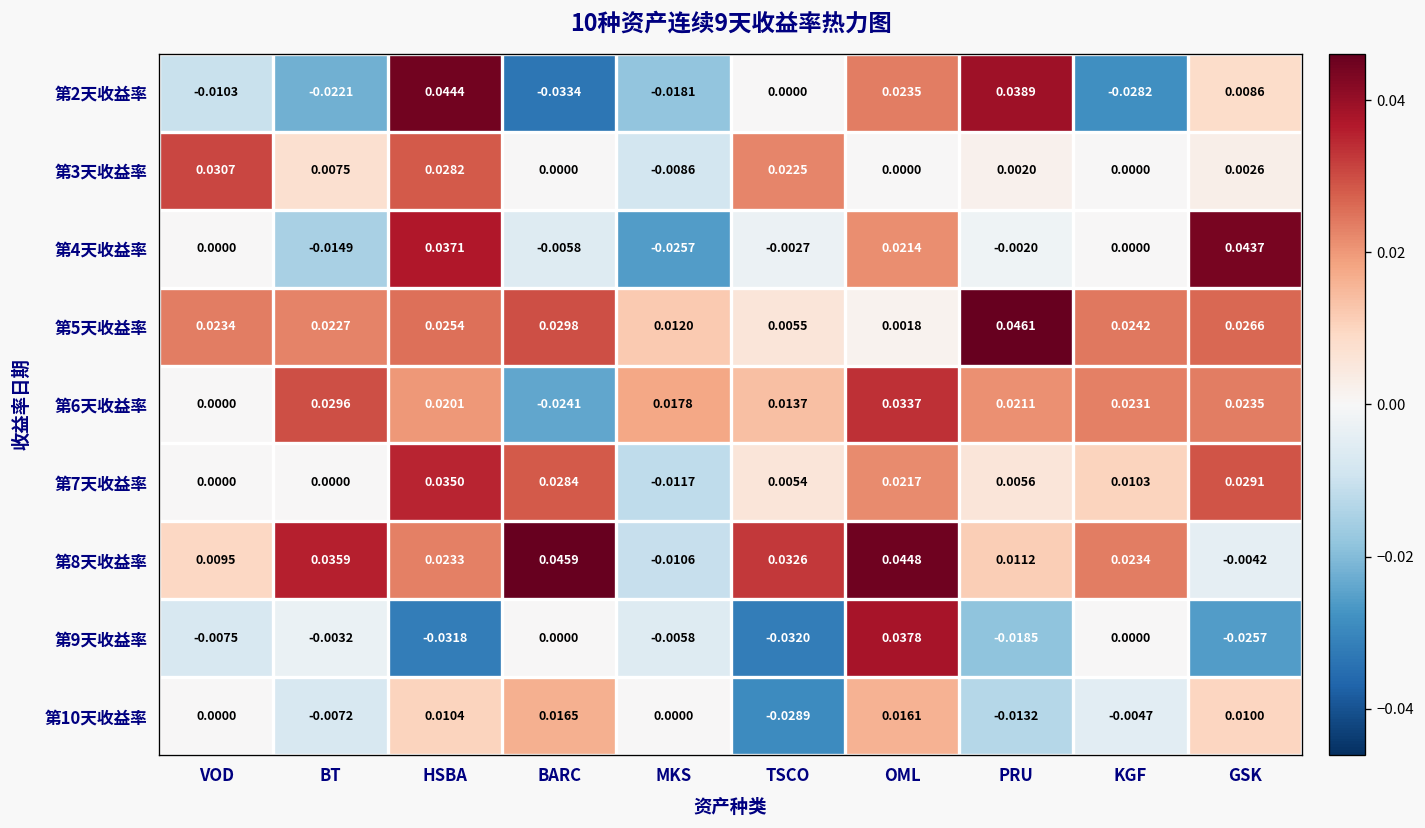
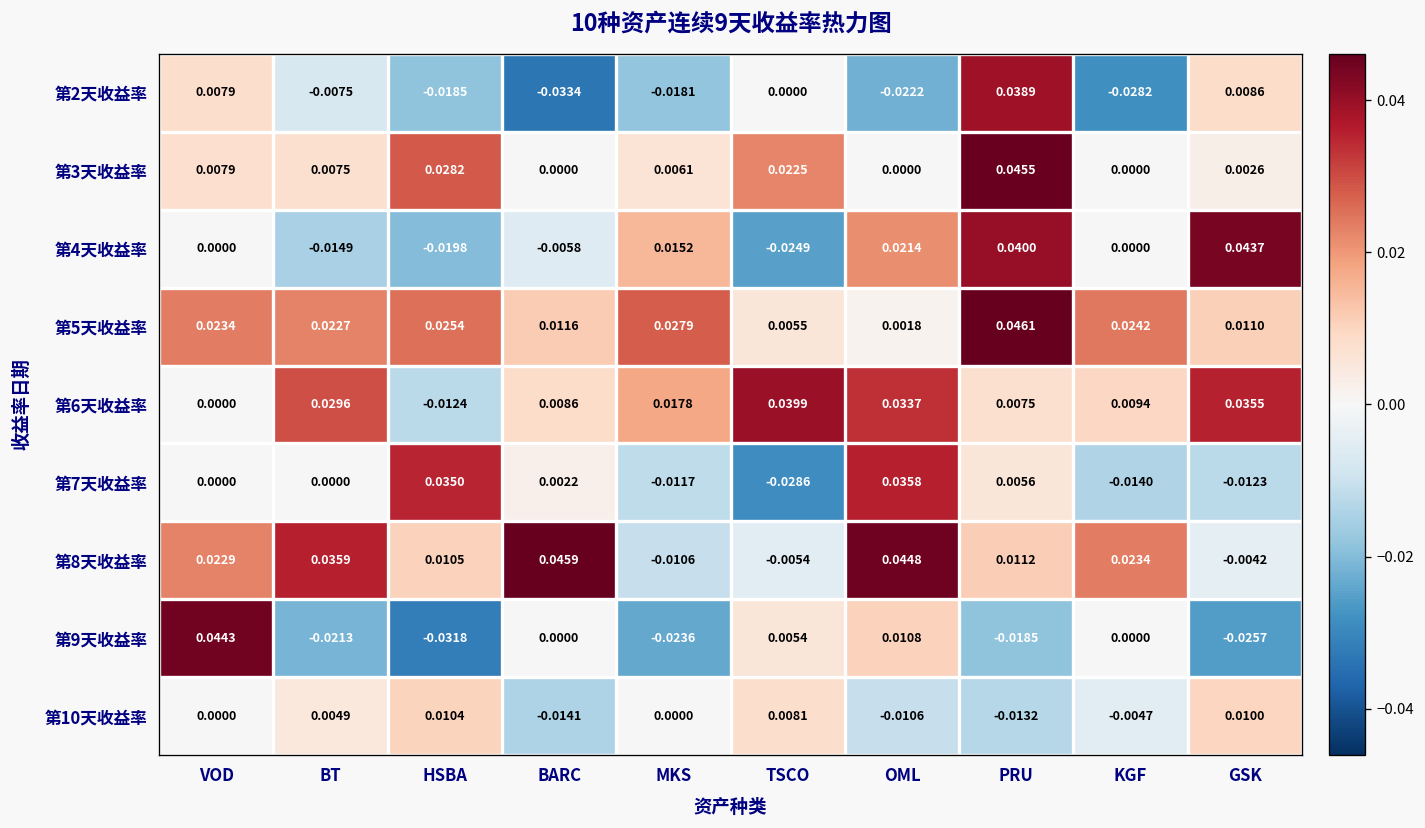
第2天收益率, VOD: -0.0103 -> 0.0079
第2天收益率, BT: -0.0221 -> -0.0075
第2天收益率, HSBA: 0.0444 -> -0.0185
第2天收益率, OML: 0.0235 -> -0.0222
第3天收益率, VOD: 0.0307 -> 0.0079
第3天收益率, MKS: -0.0086 -> 0.0061
第3天收益率, PRU: 0.0020 -> 0.0455
第4天收益率, HSBA: 0.0371 -> -0.0198
第4天收益率, MKS: -0.0257 -> 0.0152
第4天收益率, TSCO: -0.0027 -> -0.0249
第4天收益率, PRU: -0.0020 -> 0.0400
第5天收益率, BARC: 0.0298 -> 0.0116
第5天收益率, MKS: 0.0120 -> 0.0279
第5天收益率, GSK: 0.0266 -> 0.0110
第6天收益率, HSBA: 0.0201 -> -0.0124
第6天收益率, BARC: -0.0241 -> 0.0086
第6天收益率, TSCO: 0.0137 -> 0.0399
第6天收益率, PRU: 0.0211 -> 0.0075
第6天收益率, KGF: 0.0231 -> 0.0094
第6天收益率, GSK: 0.0235 -> 0.0355
第7天收益率, BARC: 0.0284 -> 0.0022
第7天收益率, TSCO: 0.0054 -> -0.0286
第7天收益率, OML: 0.0217 -> 0.0358
第7天收益率, KGF: 0.0103 -> -0.0140
第7天收益率, GSK: 0.0291 -> -0.0123
第8天收益率, VOD: 0.0095 -> 0.0229
第8天收益率, HSBA: 0.0233 -> 0.0105
第8天收益率, TSCO: 0.0326 -> -0.0054
第9天收益率, VOD: -0.0075 -> 0.0443
第9天收益率, BT: -0.0032 -> -0.0213
第9天收益率, MKS: -0.0058 -> -0.0236
第9天收益率, TSCO: -0.0320 -> 0.0054
第9天收益率, OML: 0.0378 -> 0.0108
第10天收益率, BT: -0.0072 -> 0.0049
第10天收益率, BARC: 0.0165 -> -0.0141
第10天收益率, TSCO: -0.0289 -> 0.0081
第10天收益率, OML: 0.0161 -> -0.0106
